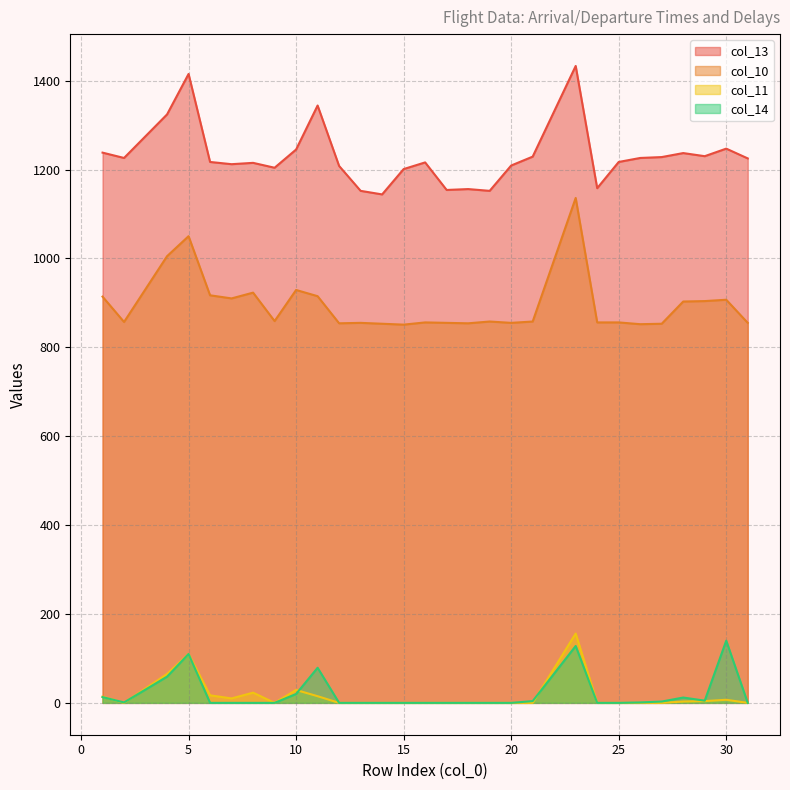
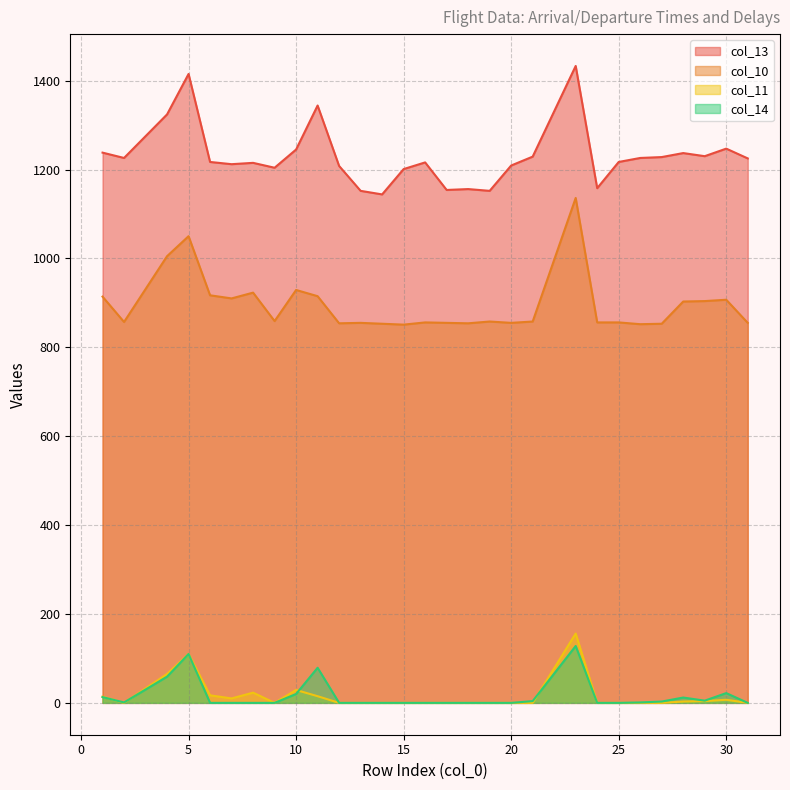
col_14, 30: 140 -> 20
